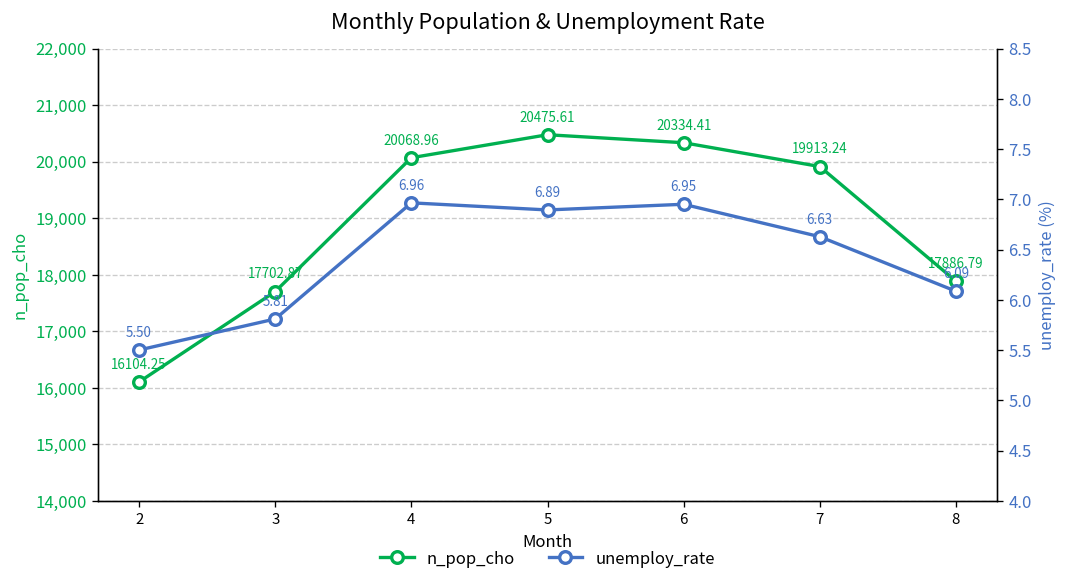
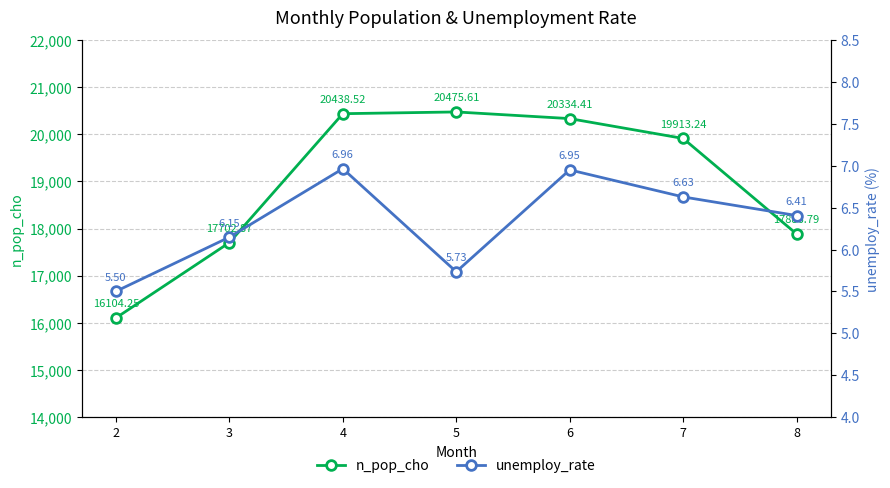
n_pop_cho, 4: 20068.96 -> 20438.52
unemploy_rate, 3: 5.81 -> 6.15
unemploy_rate, 5: 6.89 -> 5.73
unemploy_rate, 8: 6.09 -> 6.41
